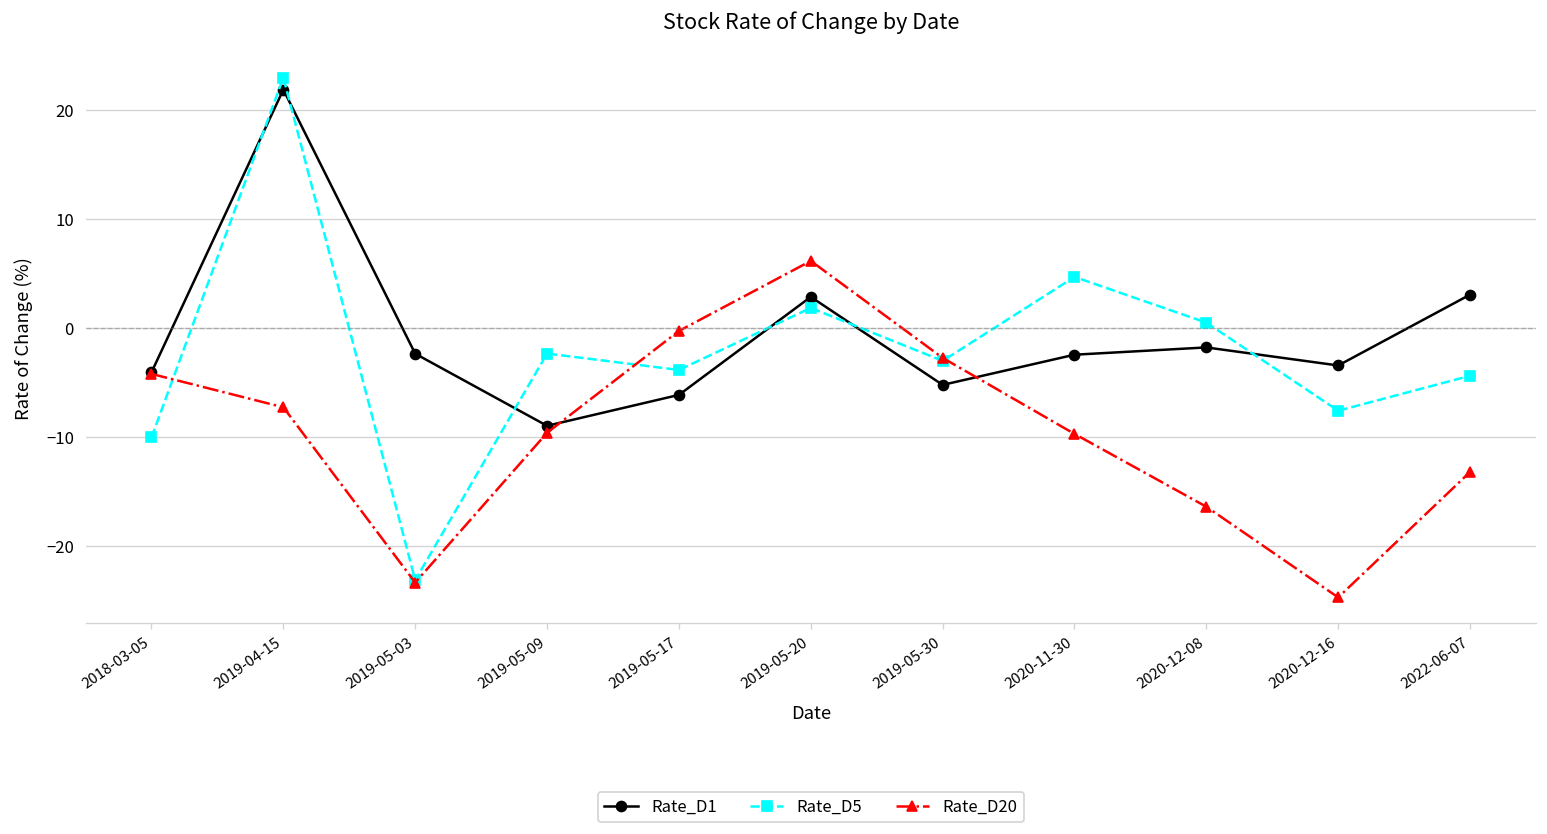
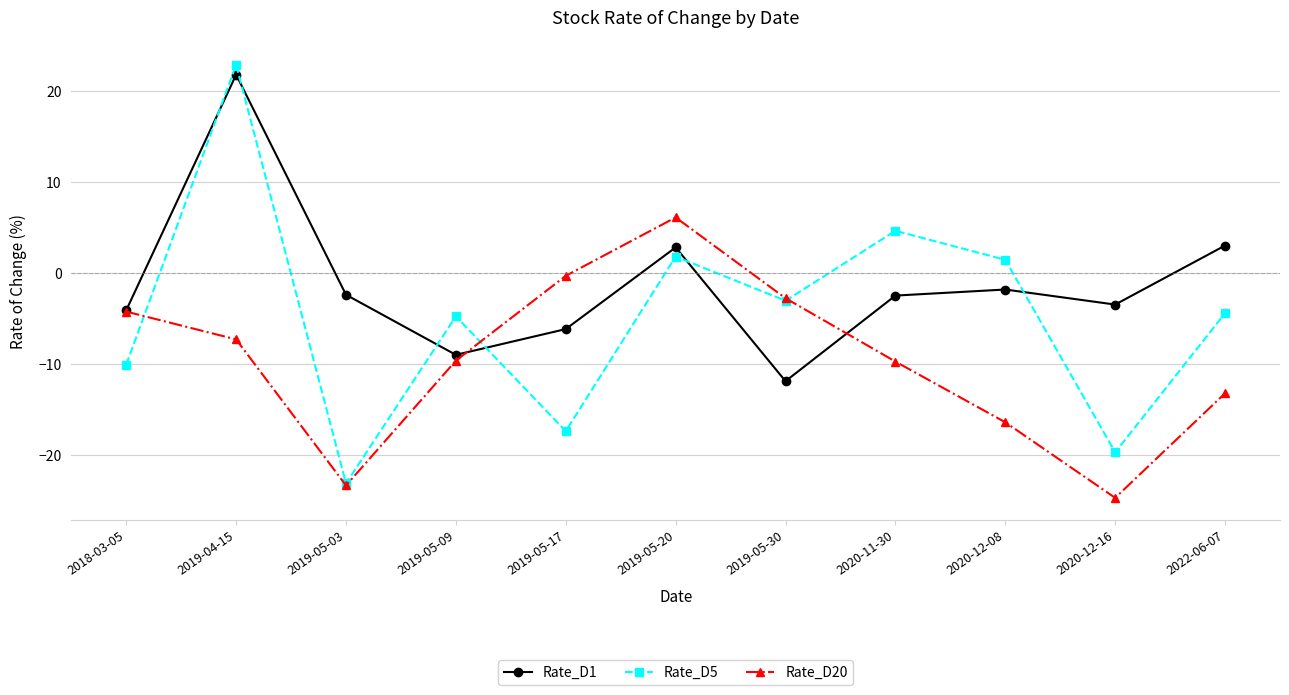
Rate_D5, 2019-05-09: -2 -> -5
Rate_D5, 2019-05-17: -4 -> -17
Rate_D1, 2019-05-30: -5 -> -12
Rate_D5, 2020-12-08: 0 -> 1
Rate_D5, 2020-12-16: -8 -> -20
